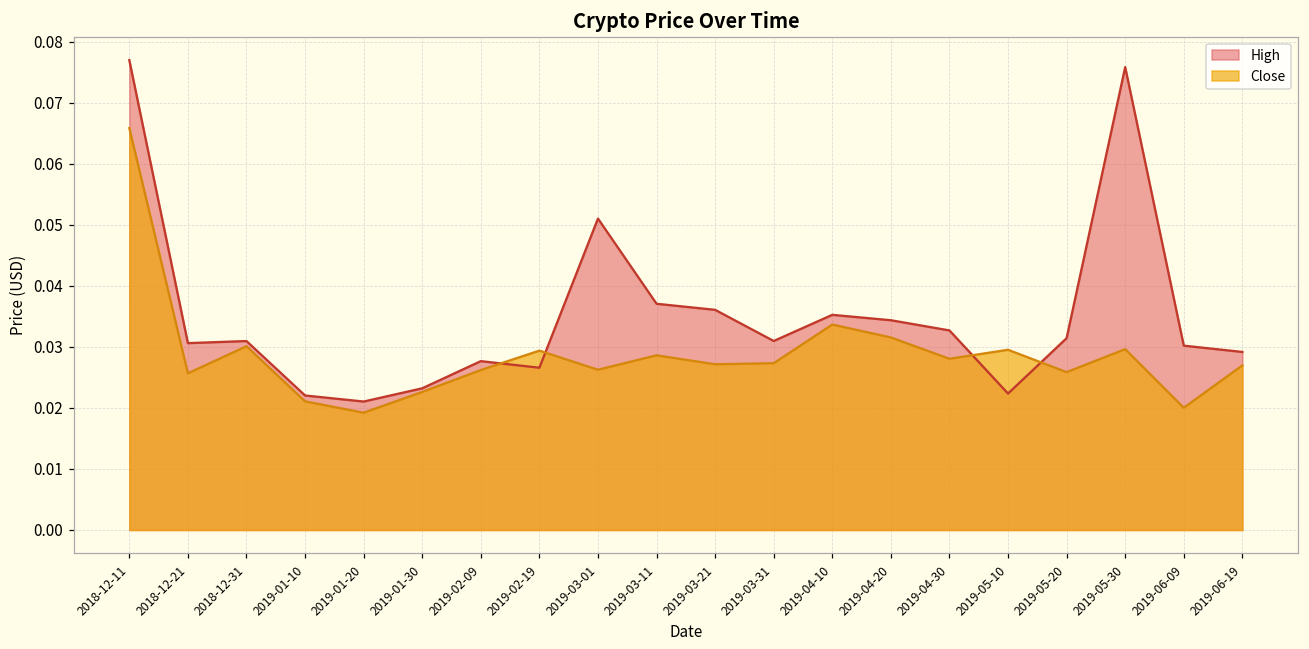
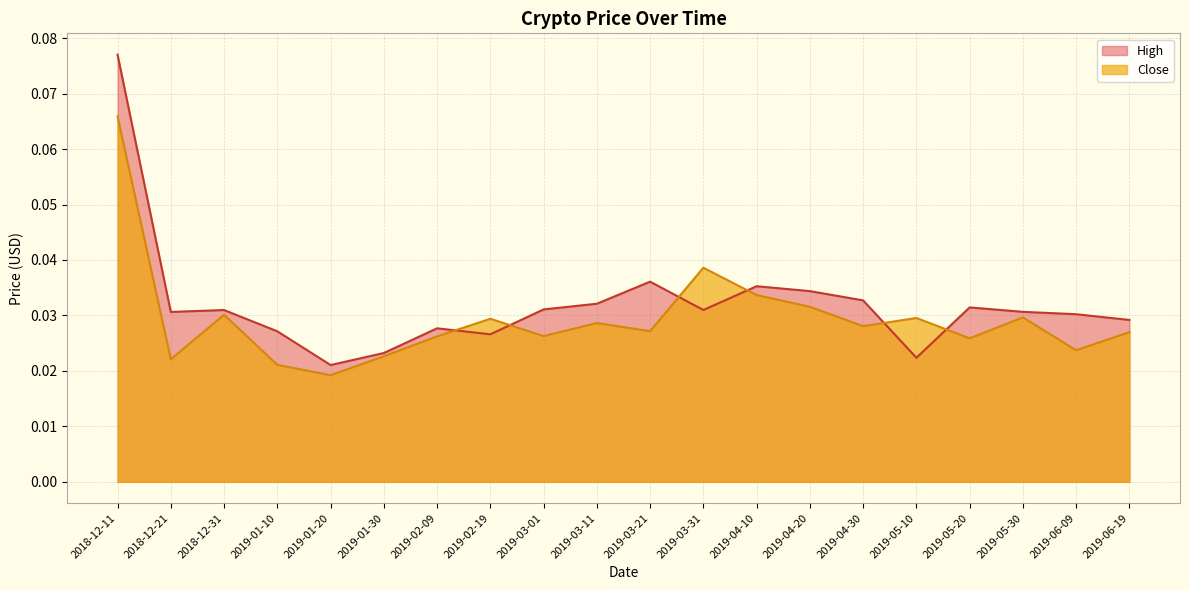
Close, 2018-12-21: 0.026 -> 0.022
High, 2019-01-10: 0.022 -> 0.027
High, 2019-03-01: 0.051 -> 0.031
High, 2019-03-11: 0.037 -> 0.032
Close, 2019-03-31: 0.027 -> 0.039
High, 2019-05-30: 0.076 -> 0.031
Close, 2019-06-09: 0.020 -> 0.024
